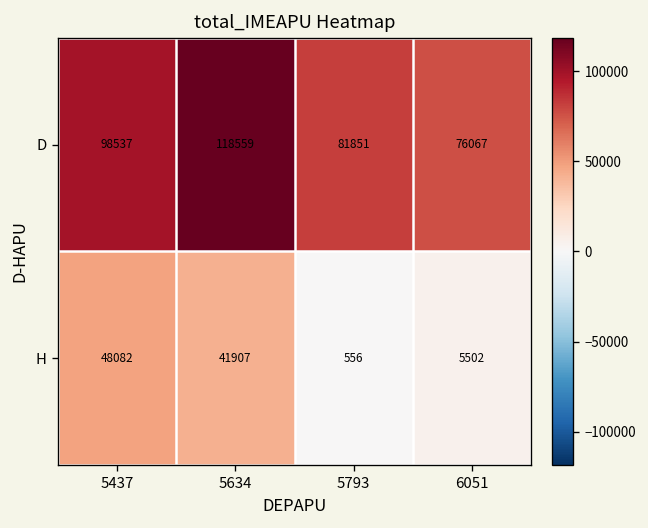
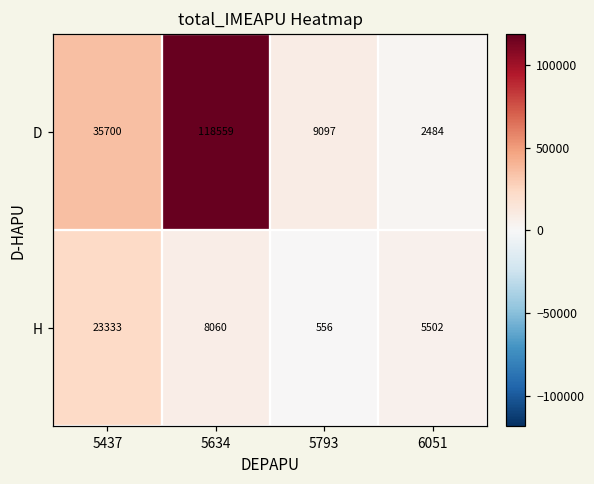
D, 5437: 98537 -> 35700
D, 5793: 81851 -> 9097
D, 6051: 76067 -> 2484
H, 5437: 48082 -> 23333
H, 5634: 41907 -> 8060
